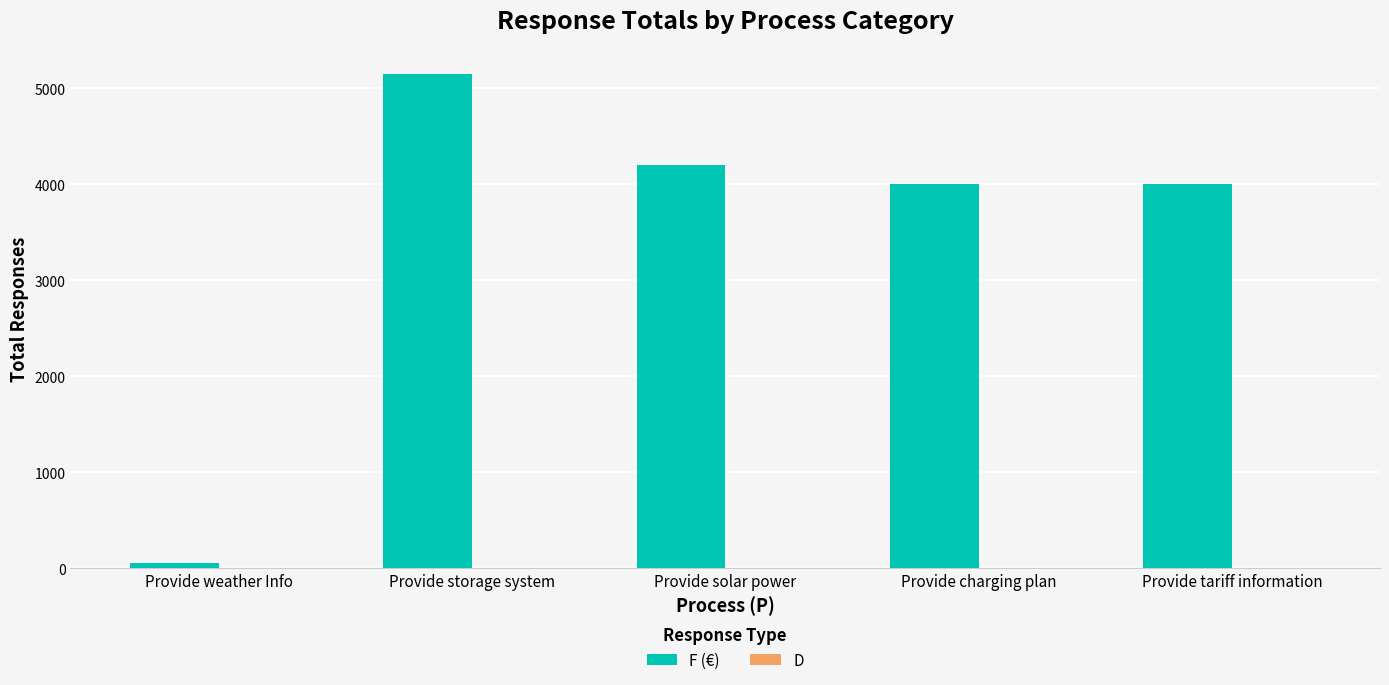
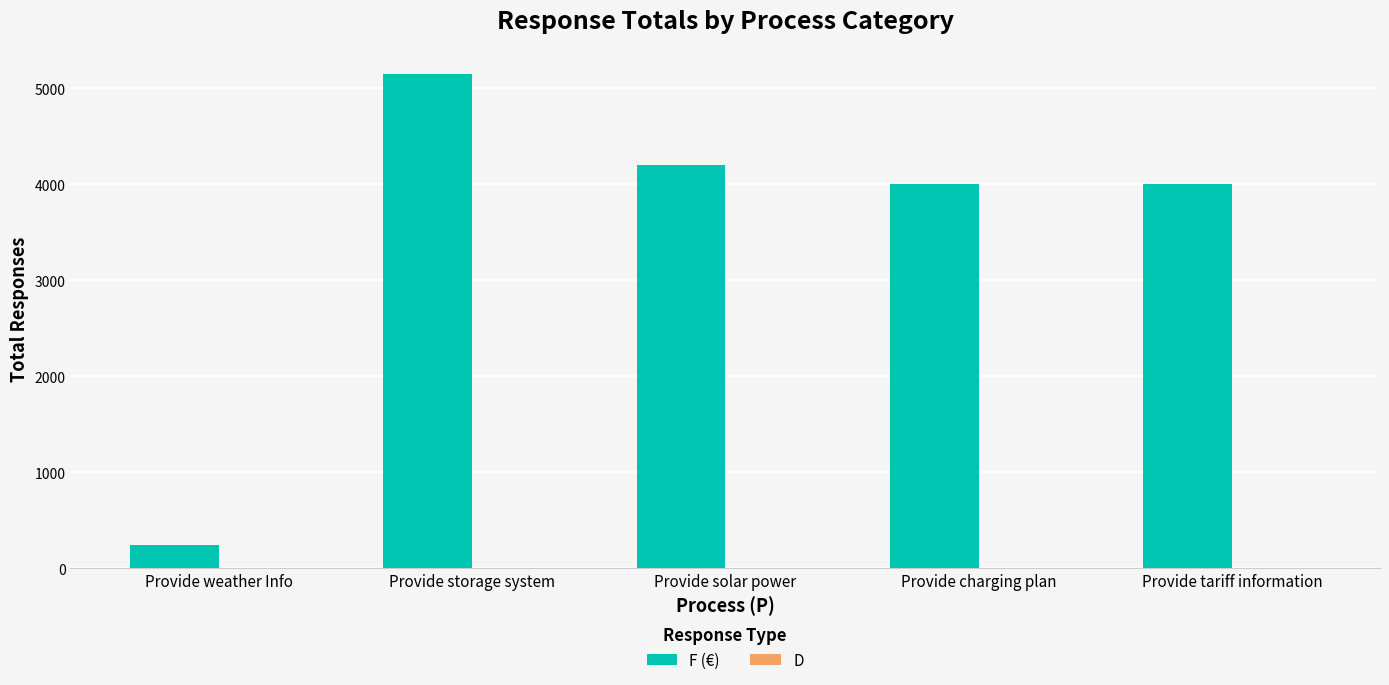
F (€), Provide weather Info: 100 -> 200
